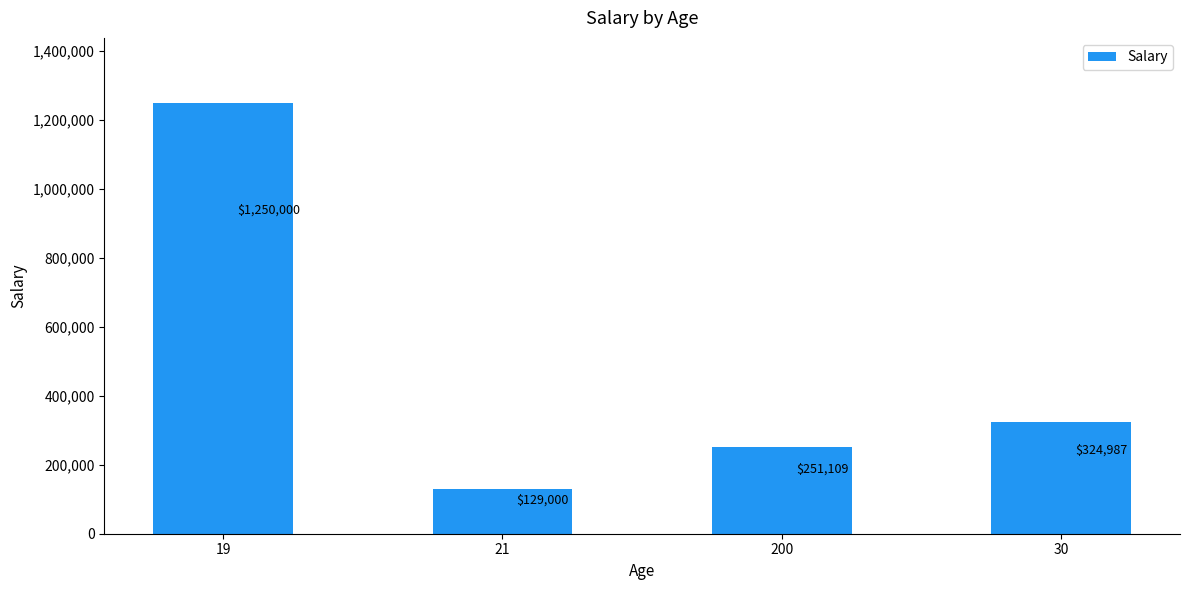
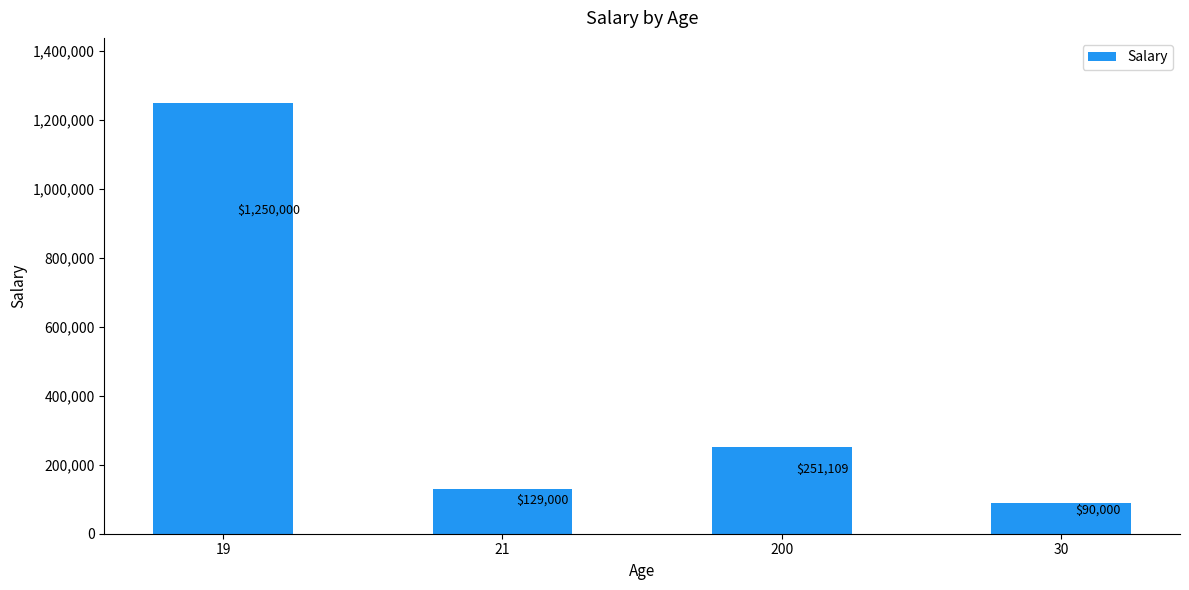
30: $324,987 -> $90,000
